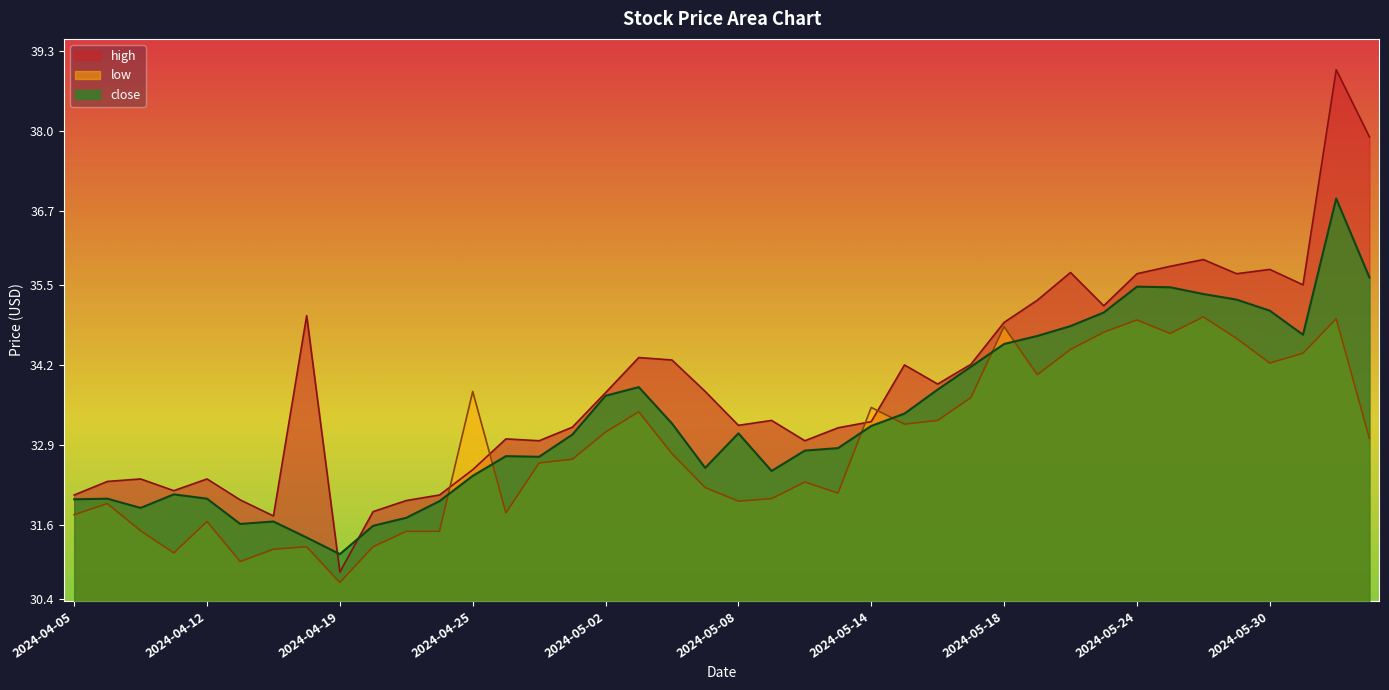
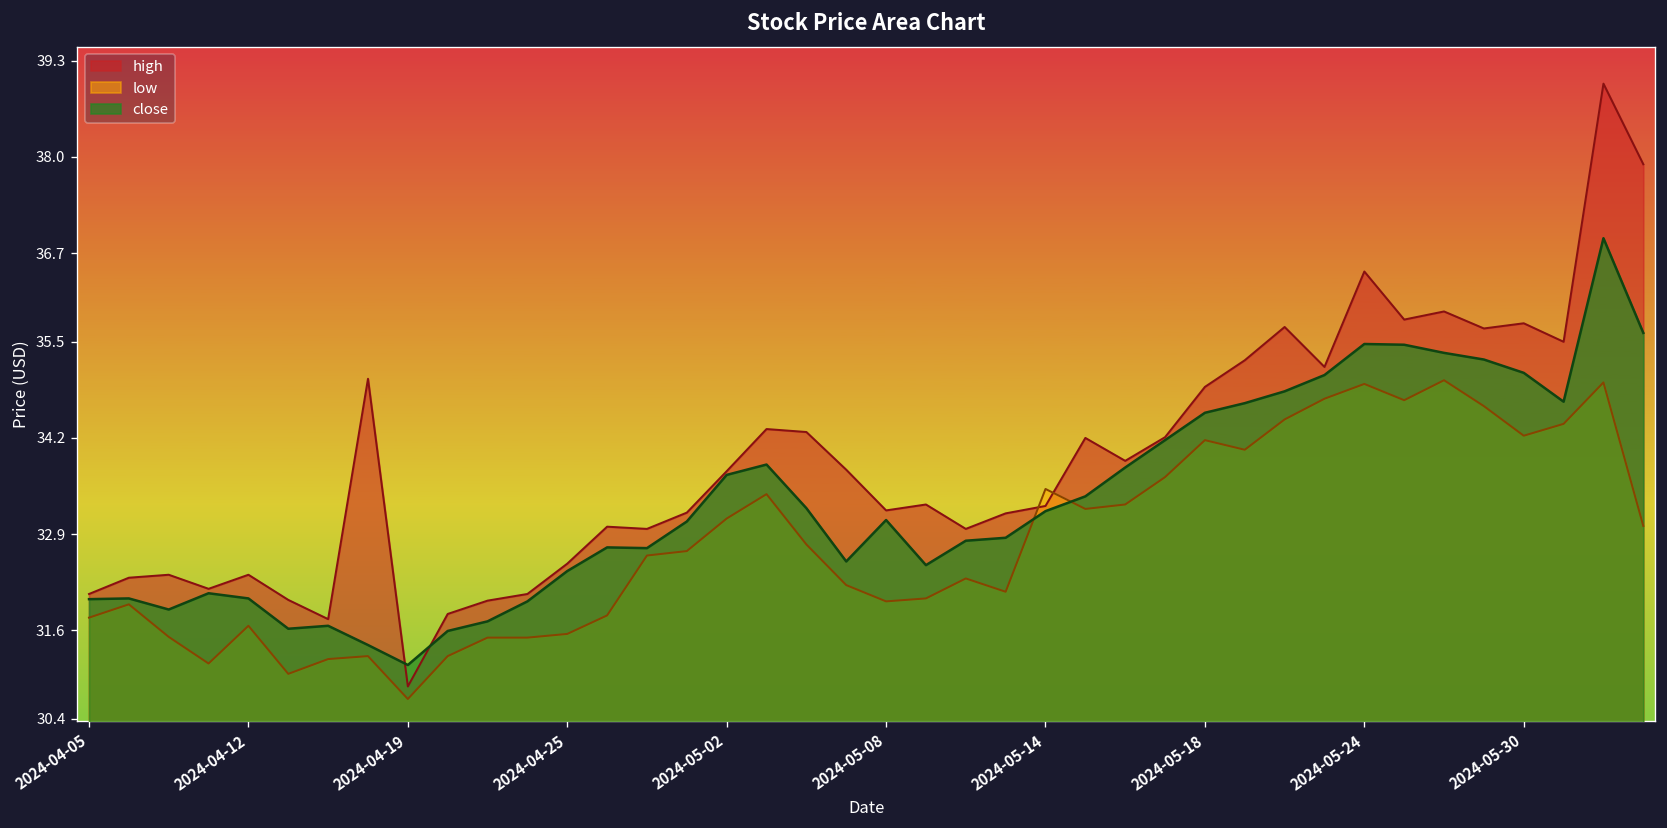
low, 2024-04-25: 33.8 -> 31.6
low, 2024-05-18: 34.8 -> 34.2
high, 2024-05-24: 35.7 -> 36.5
